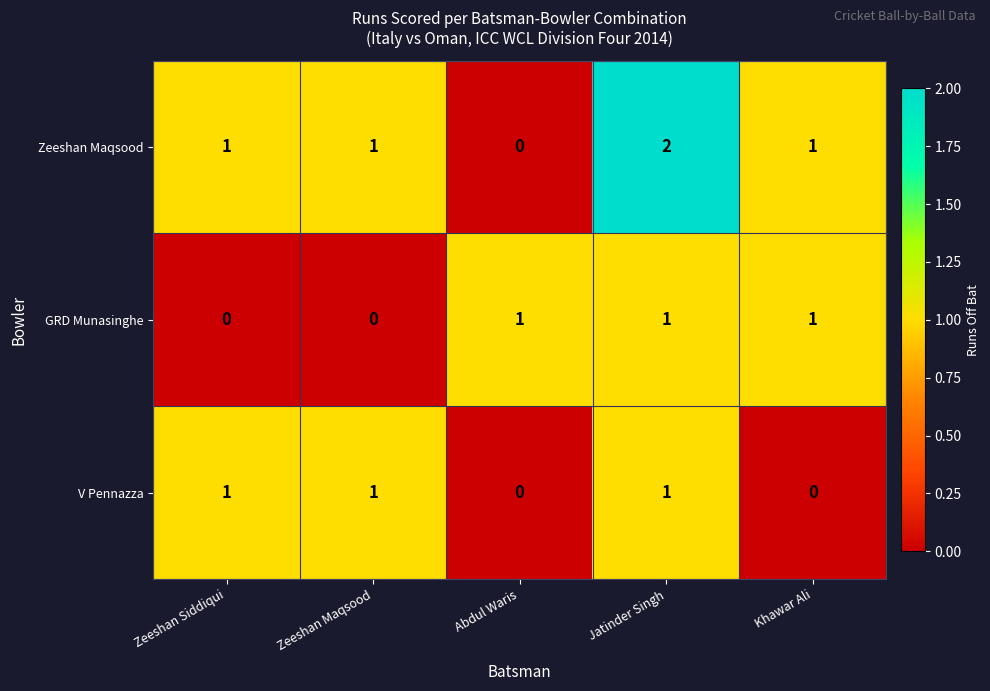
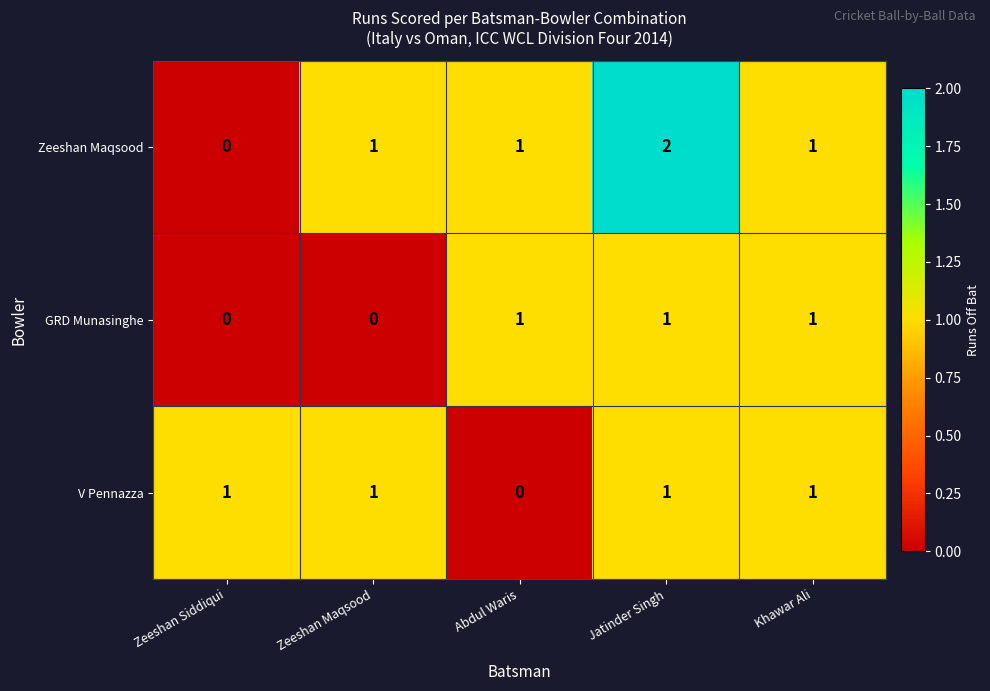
Zeeshan Maqsood, Zeeshan Siddiqui: 1 -> 0
Zeeshan Maqsood, Abdul Waris: 0 -> 1
V Pennazza, Khawar Ali: 0 -> 1
